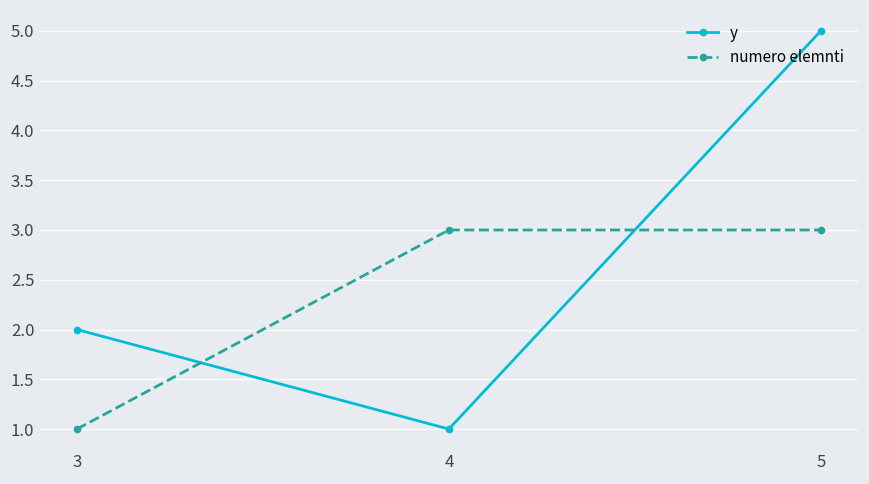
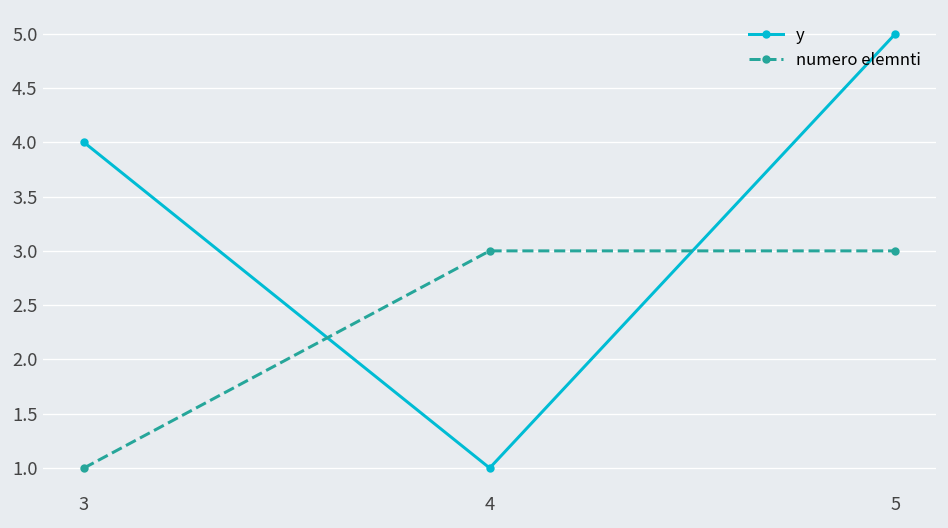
y, 3: 2 -> 4
